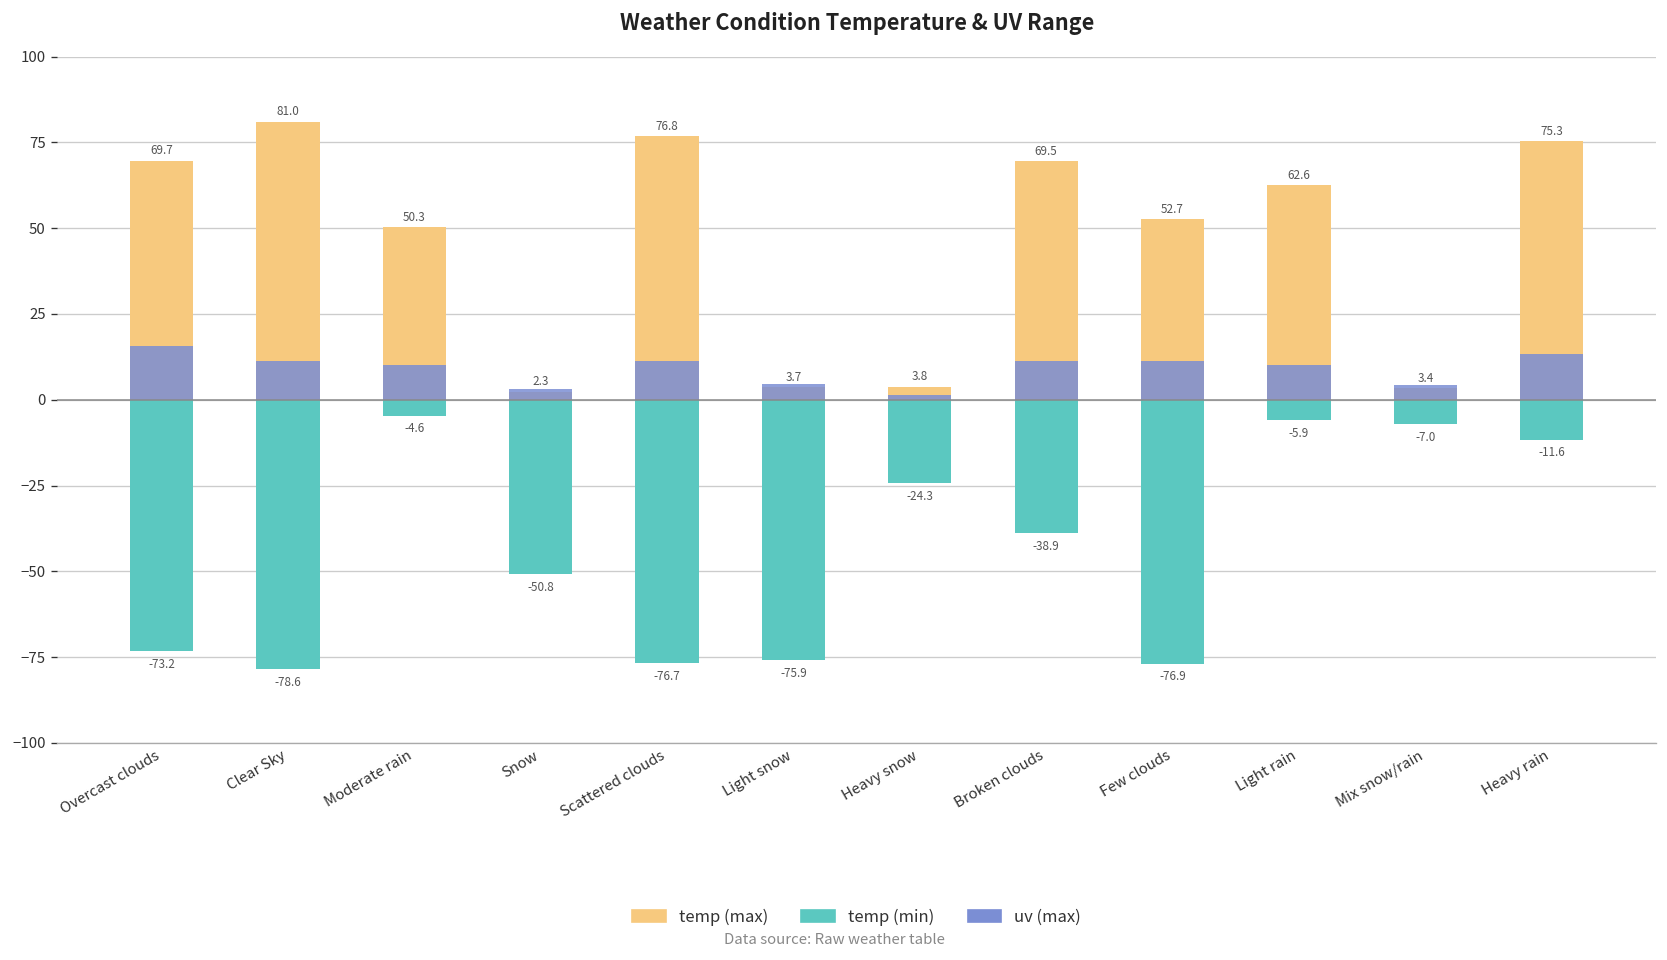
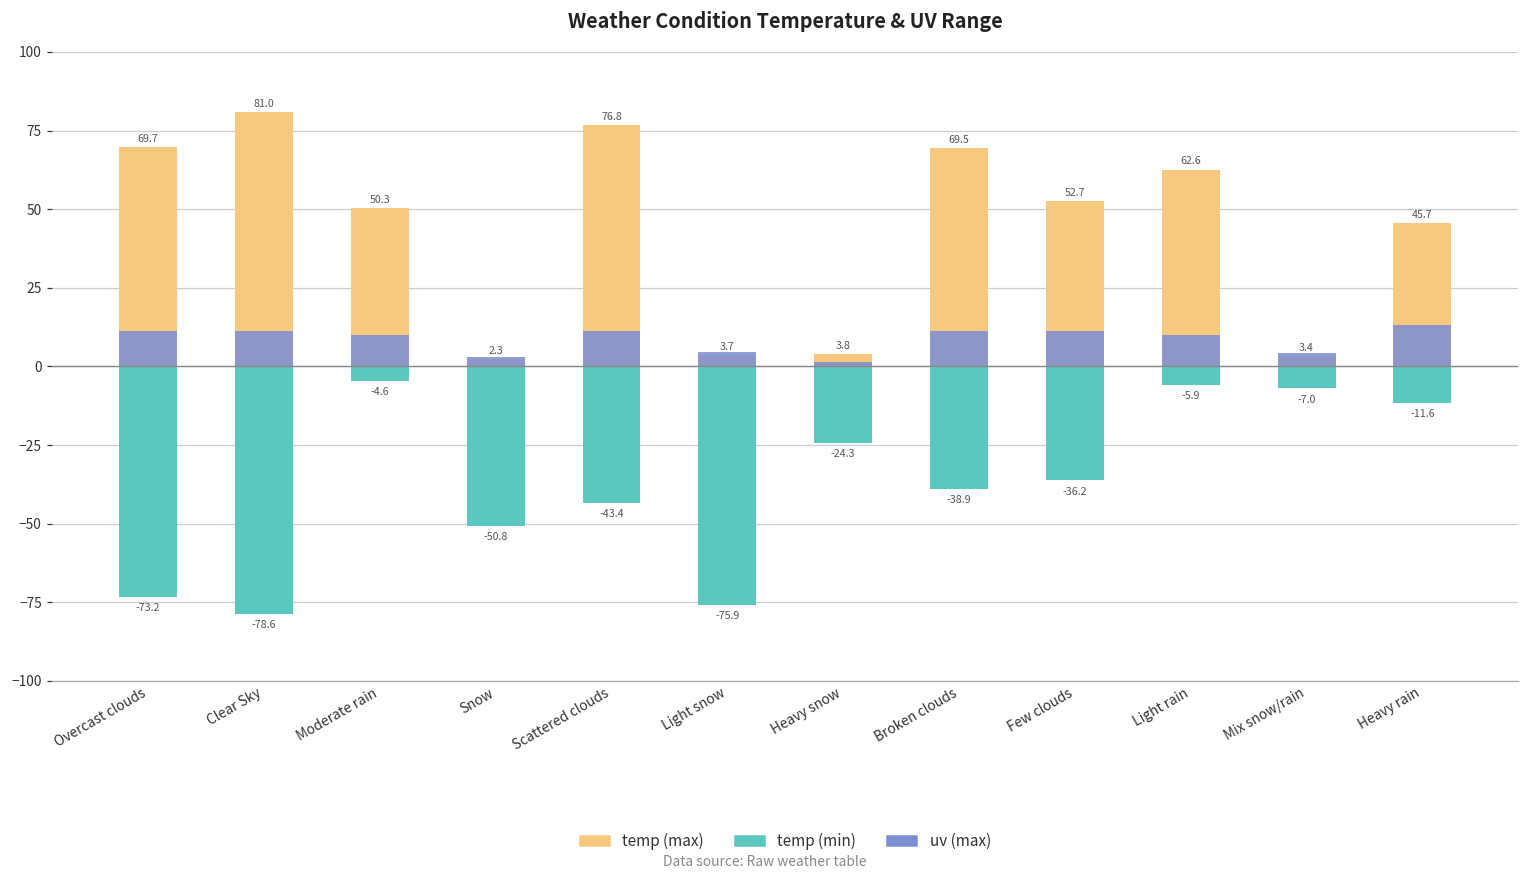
uv (max), Overcast clouds: 16 -> 11
temp (min), Scattered clouds: -76.7 -> -43.4
temp (min), Few clouds: -76.9 -> -36.2
temp (max), Heavy rain: 75.3 -> 45.7
